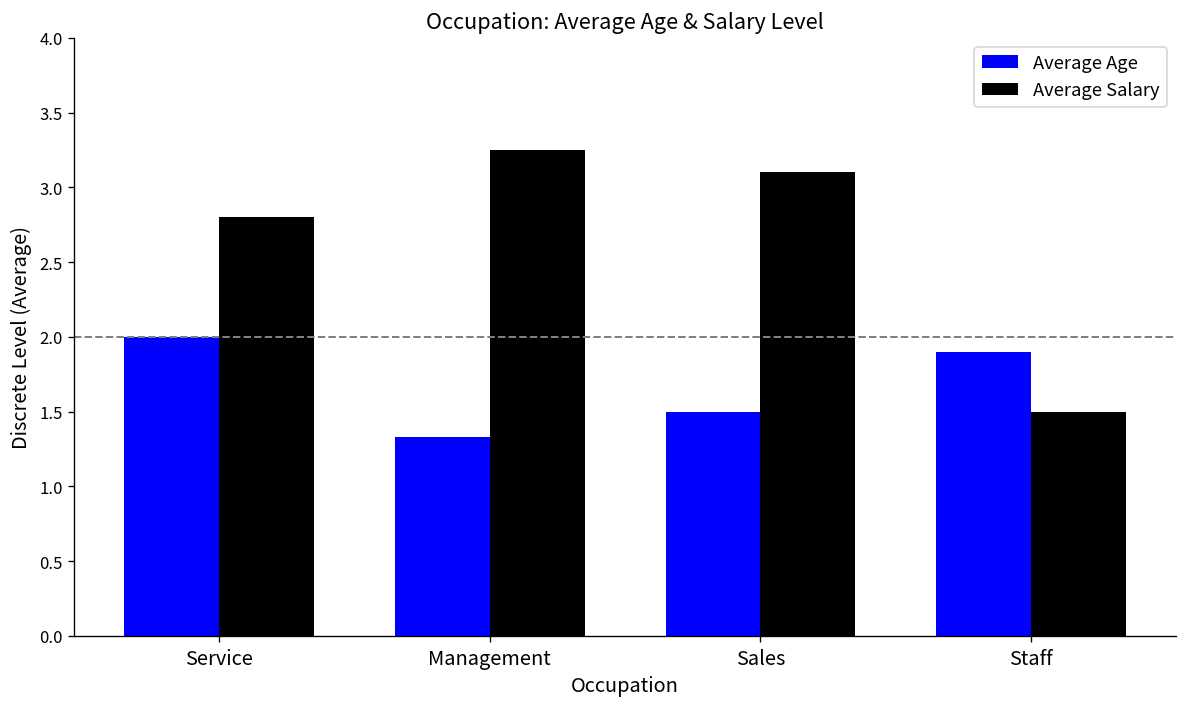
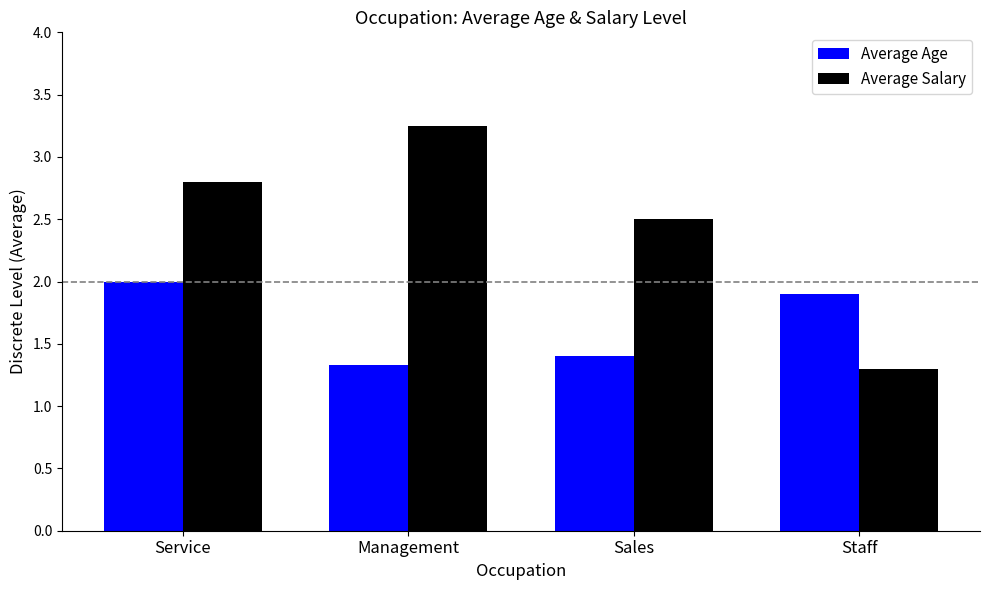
Average Age, Sales: 1.5 -> 1.4
Average Salary, Sales: 3.1 -> 2.5
Average Salary, Staff: 1.5 -> 1.3
